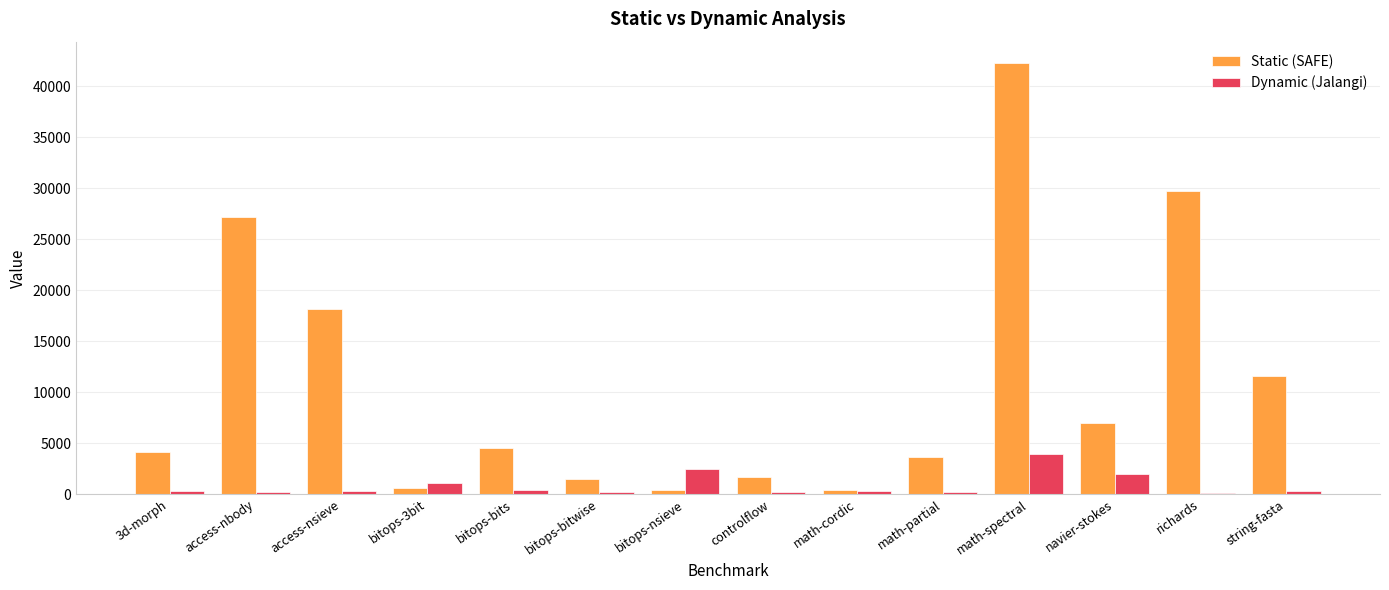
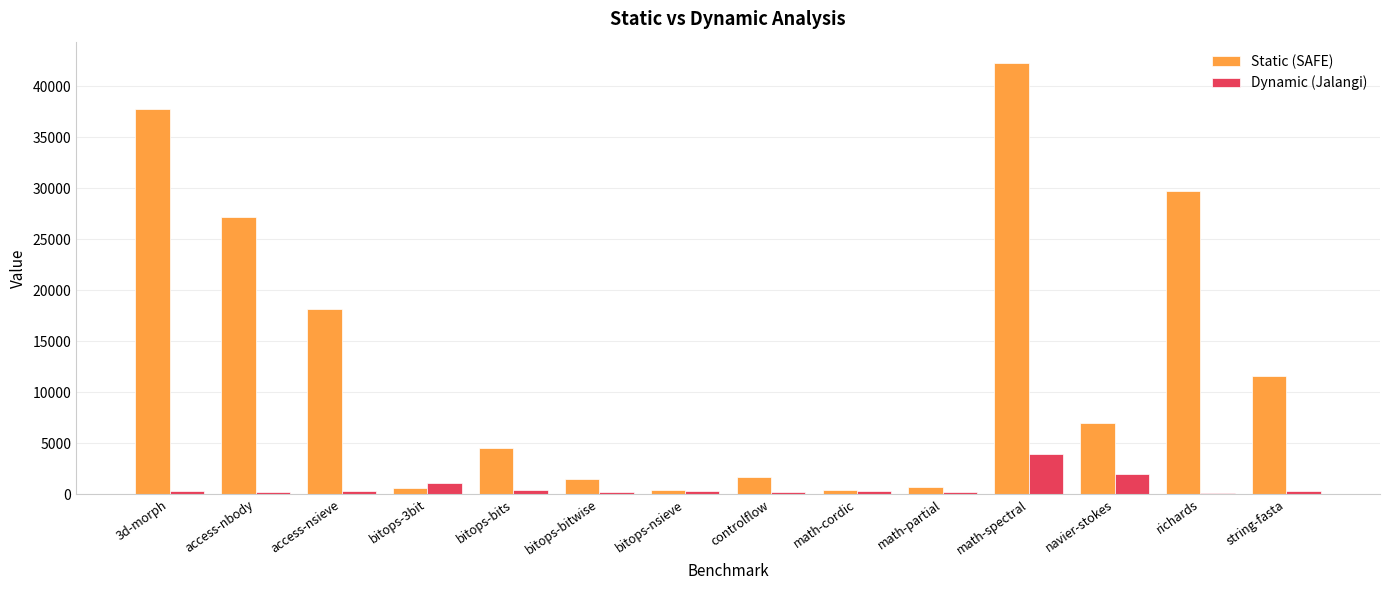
Static (SAFE), 3d-morph: 4200 -> 37800
Dynamic (Jalangi), bitops-nsieve: 2400 -> 300
Static (SAFE), math-partial: 3700 -> 700
